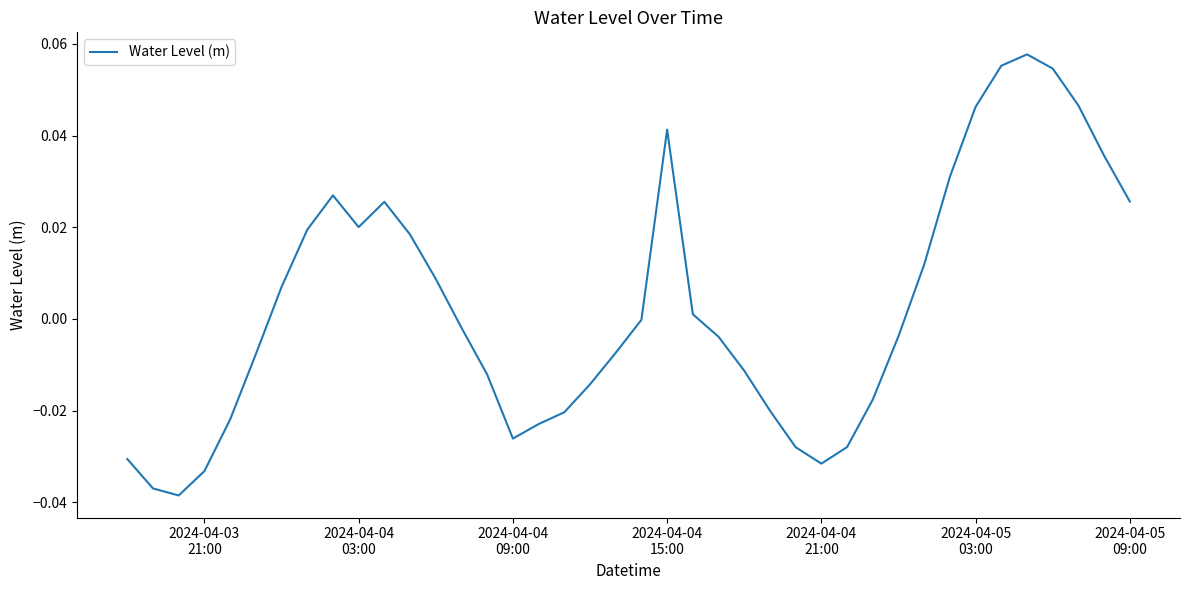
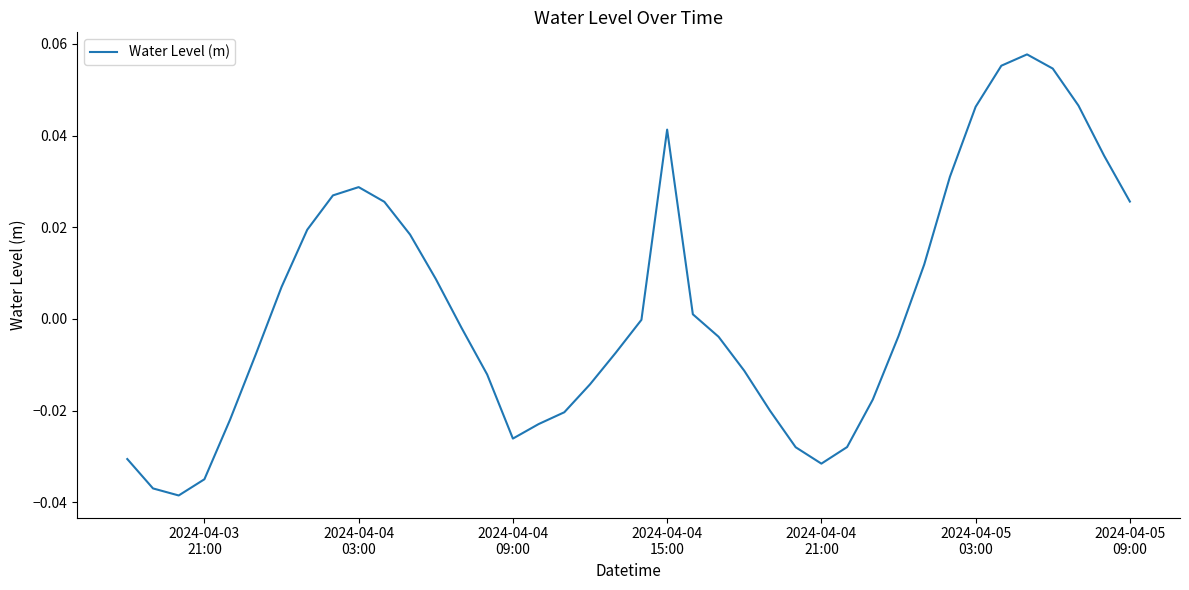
2024-04-03 21:00: -0.033 -> -0.035
2024-04-04 03:00: 0.020 -> 0.029
